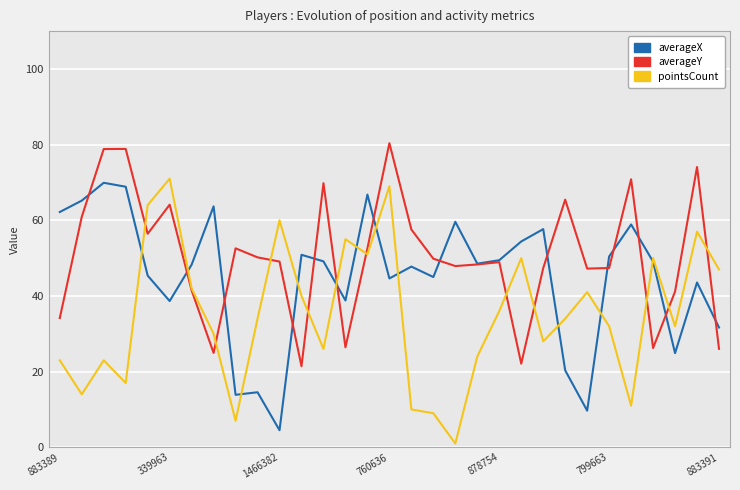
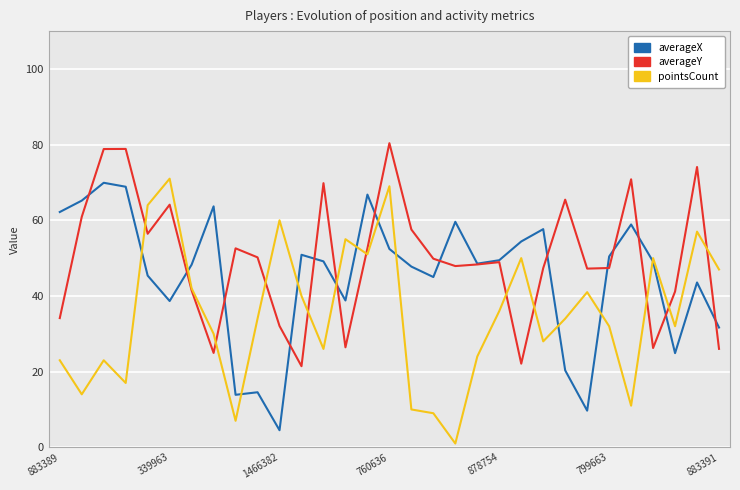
averageY, 1466382: 49 -> 32
averageX, 760636: 45 -> 52
